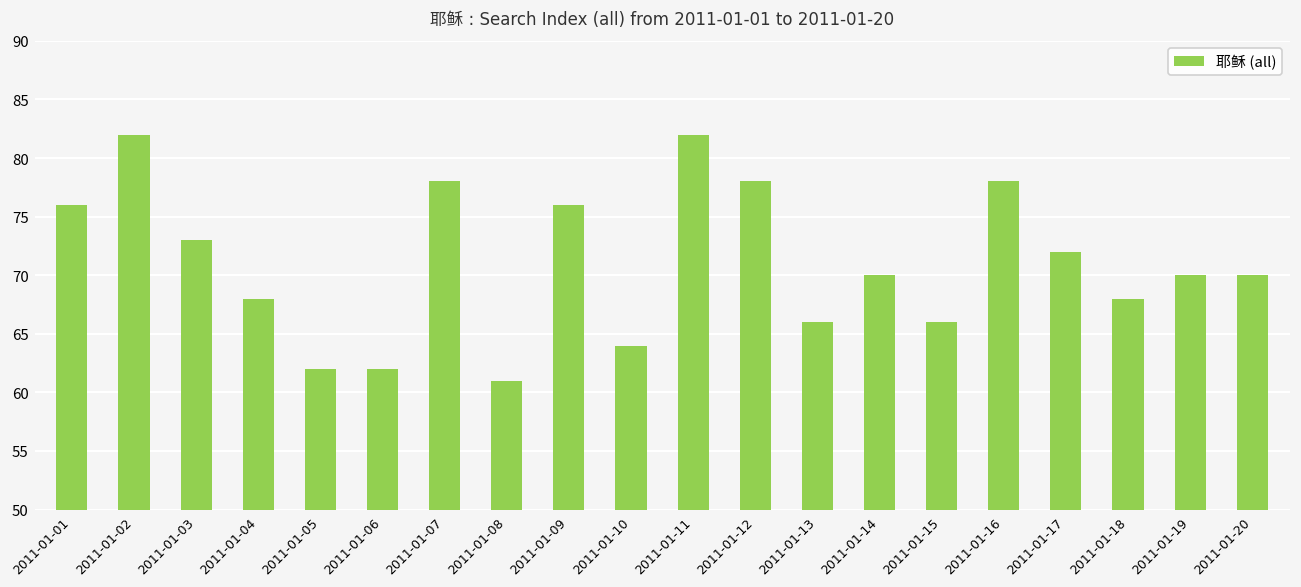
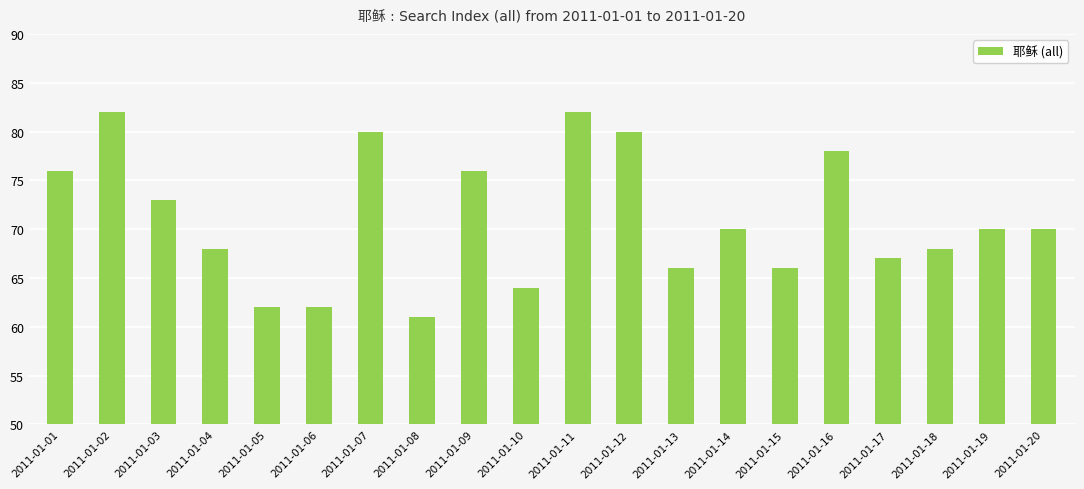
2011-01-07: 78 -> 80
2011-01-12: 78 -> 80
2011-01-17: 72 -> 67
